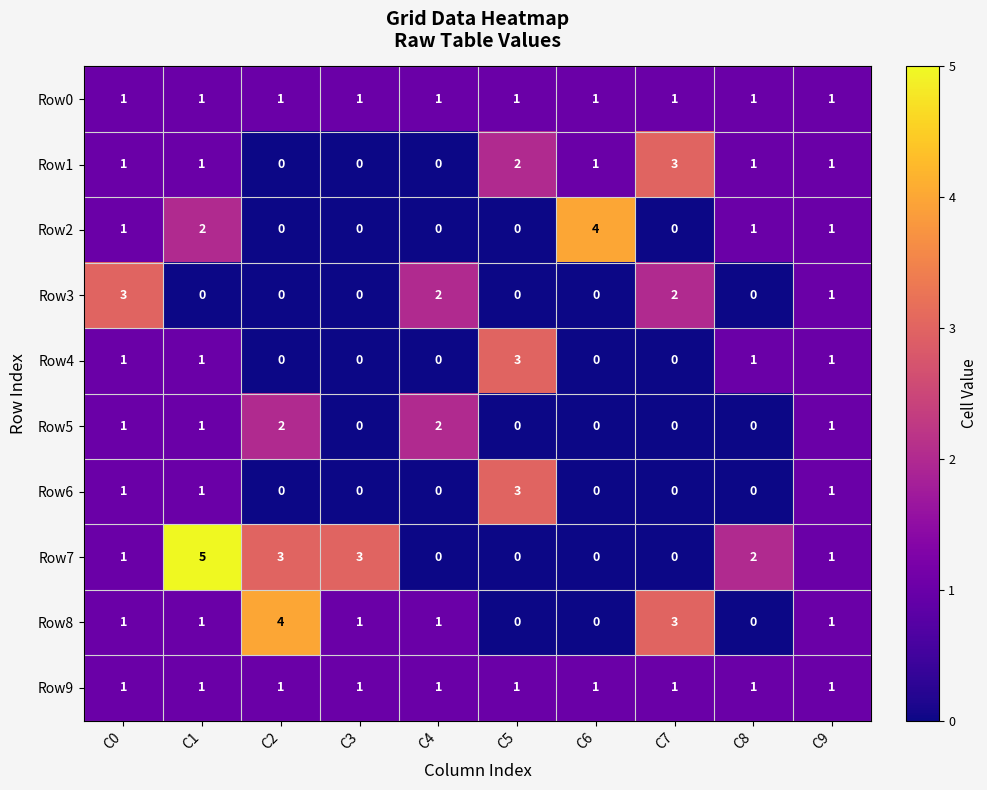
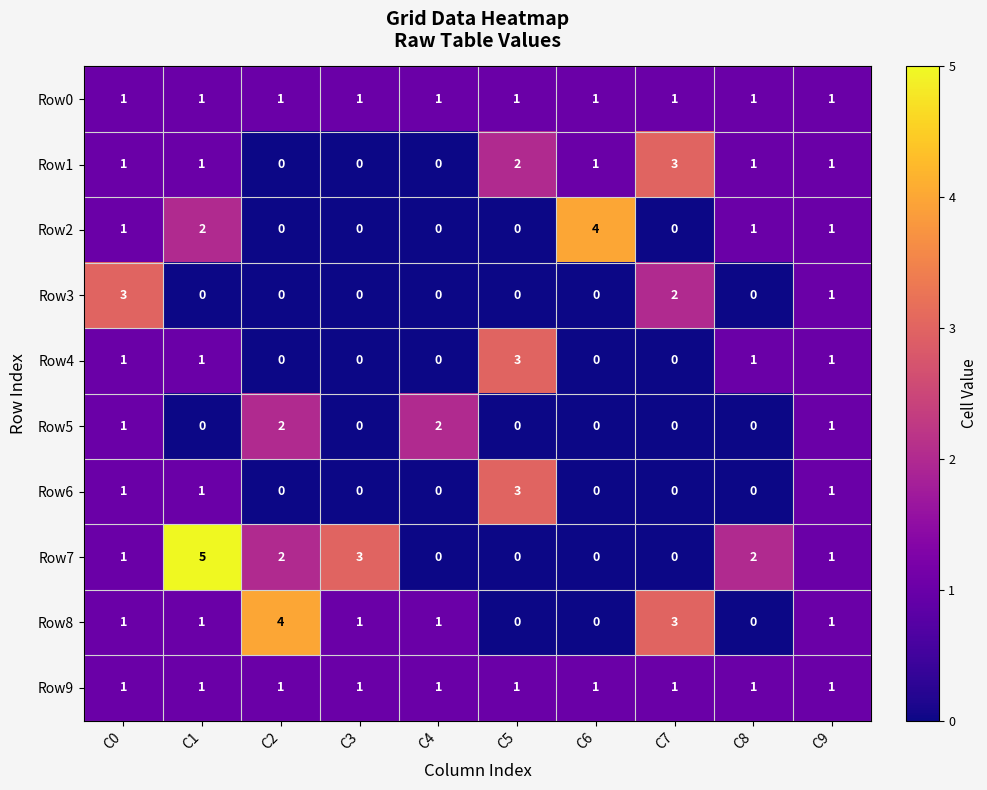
Row3, C4: 2 -> 0
Row5, C1: 1 -> 0
Row7, C2: 3 -> 2
